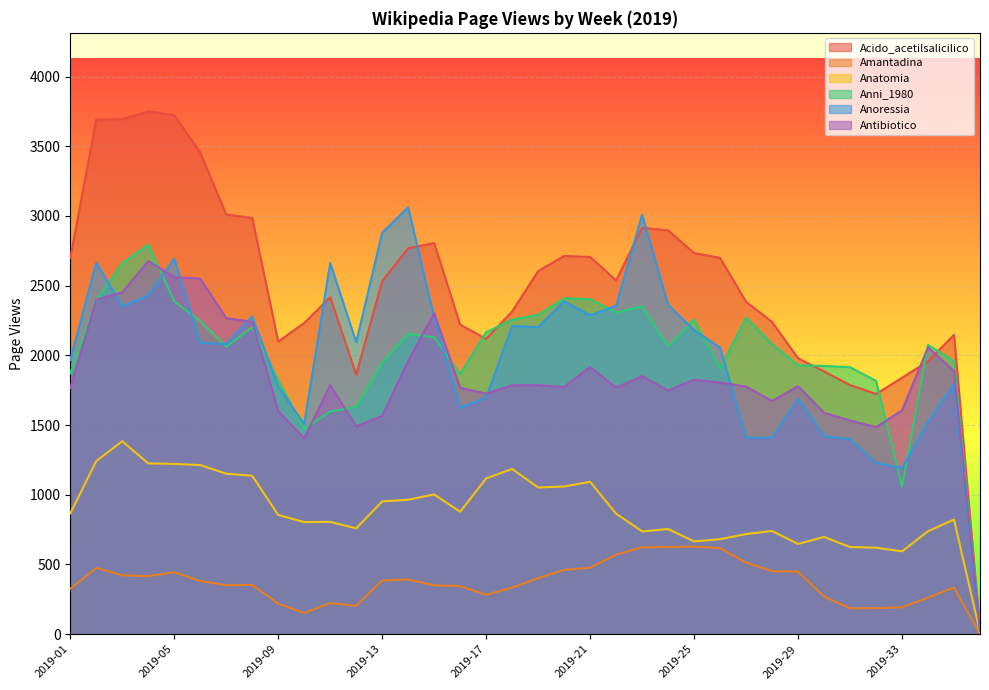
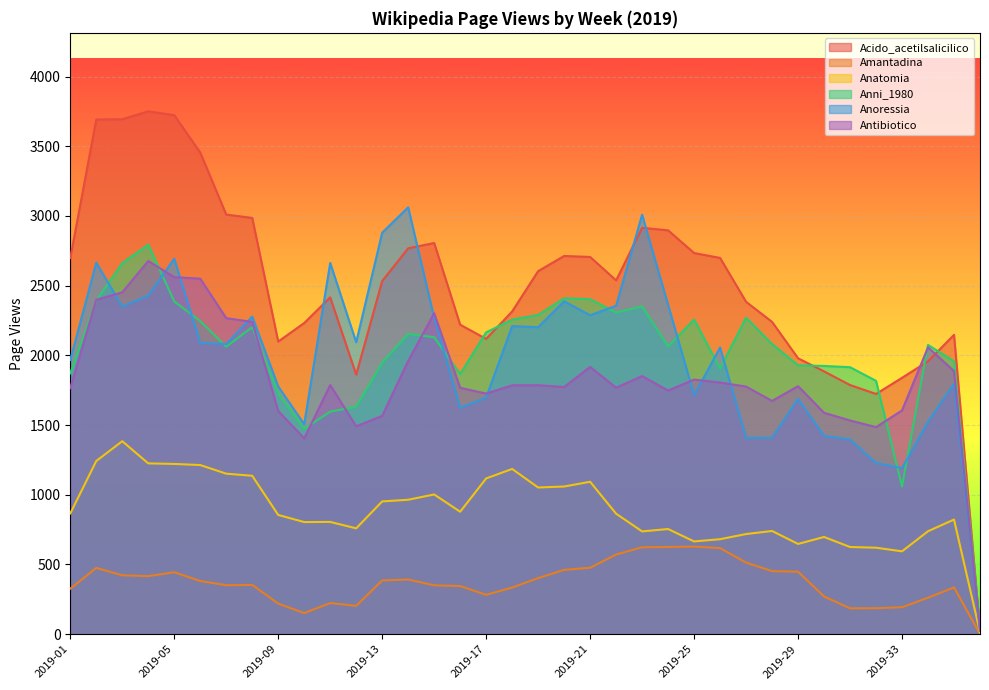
Anni_1980, 2019-09: 1820 -> 1730
Anoressia, 2019-25: 2180 -> 1720
